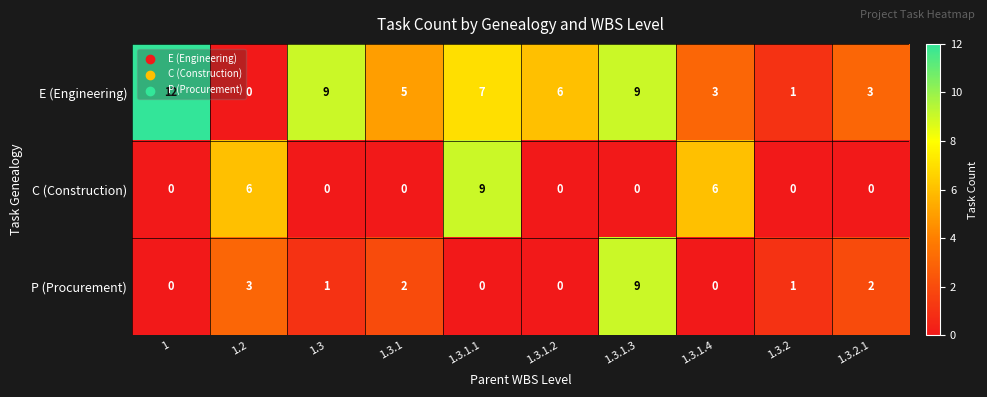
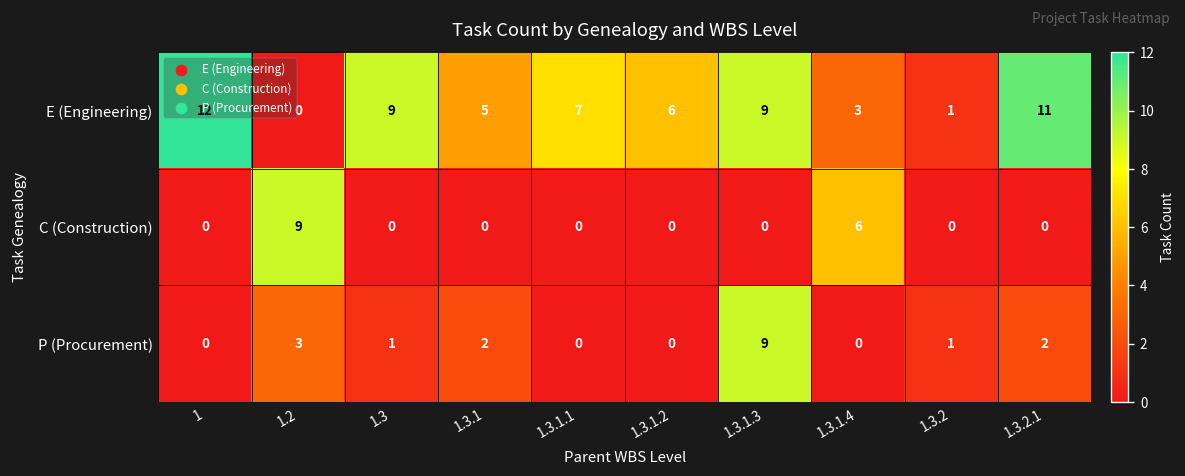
E (Engineering), 1.3.2.1: 3 -> 11
C (Construction), 1.2: 6 -> 9
C (Construction), 1.3.1.1: 9 -> 0
